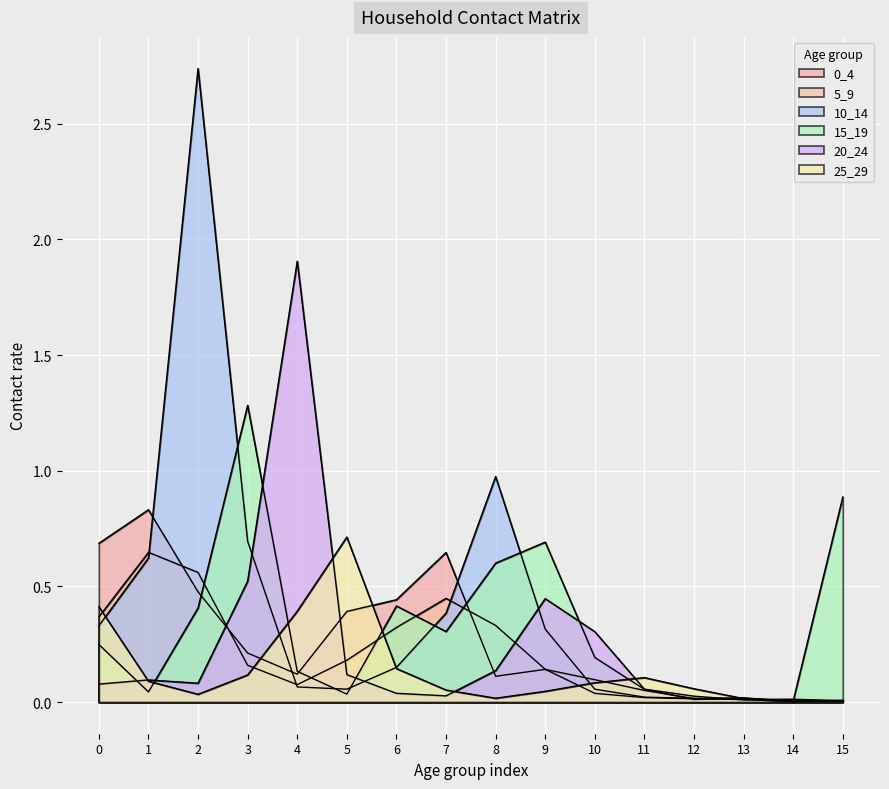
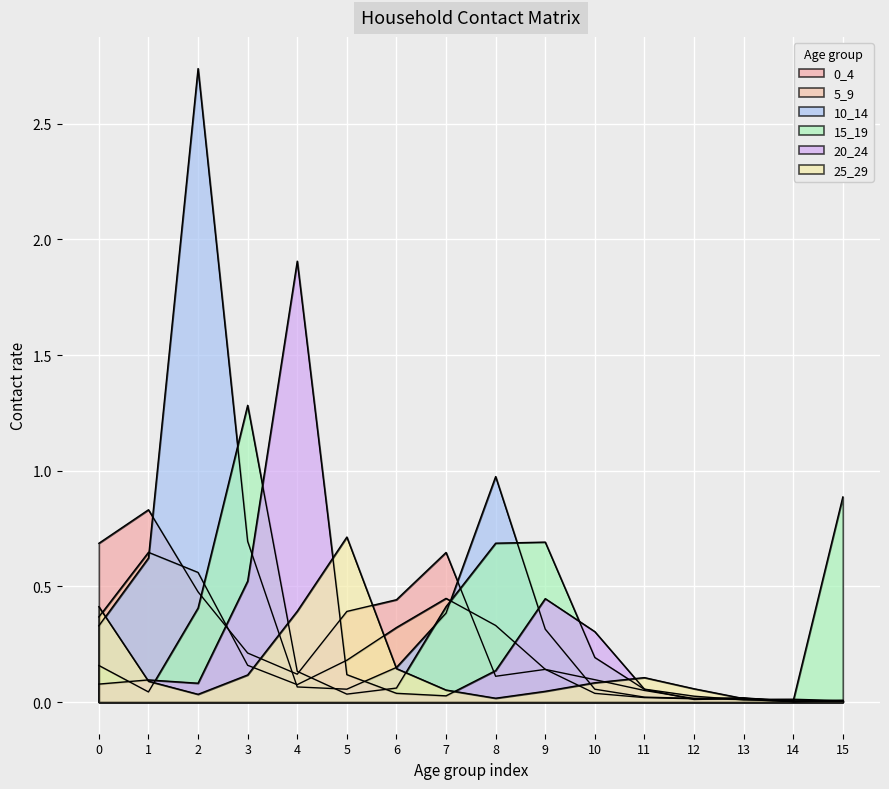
15_19, 0: 0.25 -> 0.16
15_19, 6: 0.42 -> 0.06
15_19, 7: 0.30 -> 0.41
15_19, 8: 0.60 -> 0.69
